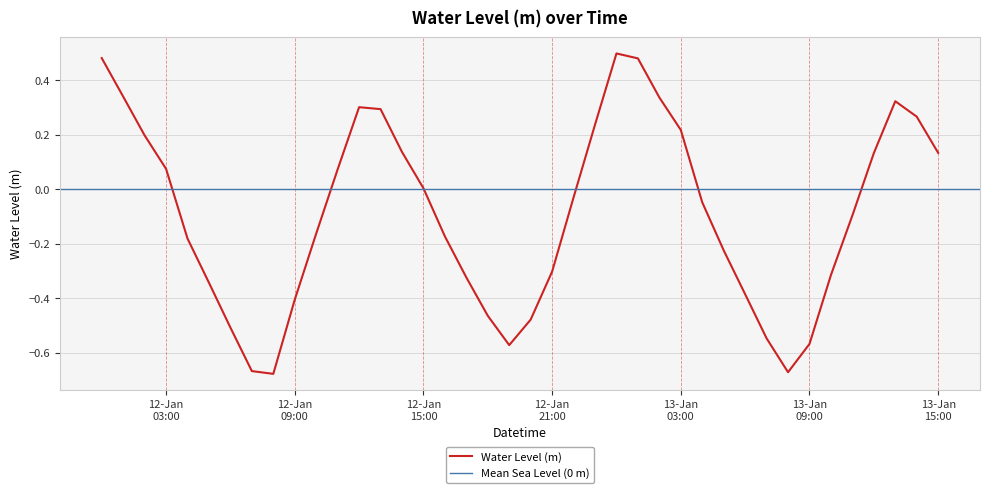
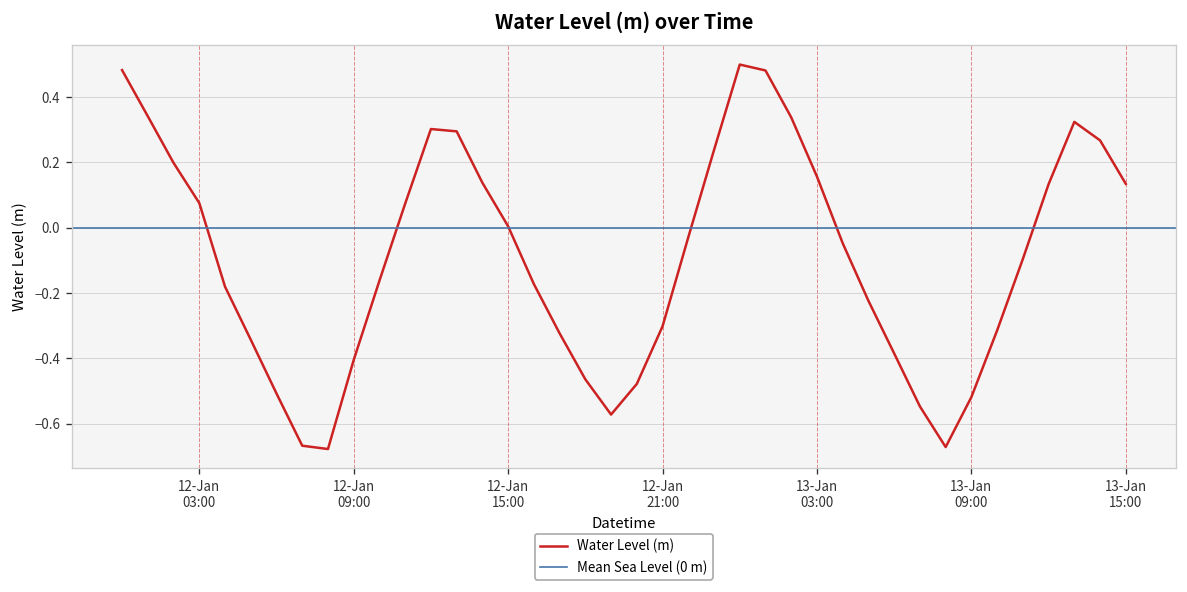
13-Jan 03:00: 0.22 -> 0.16
13-Jan 09:00: -0.57 -> -0.52
